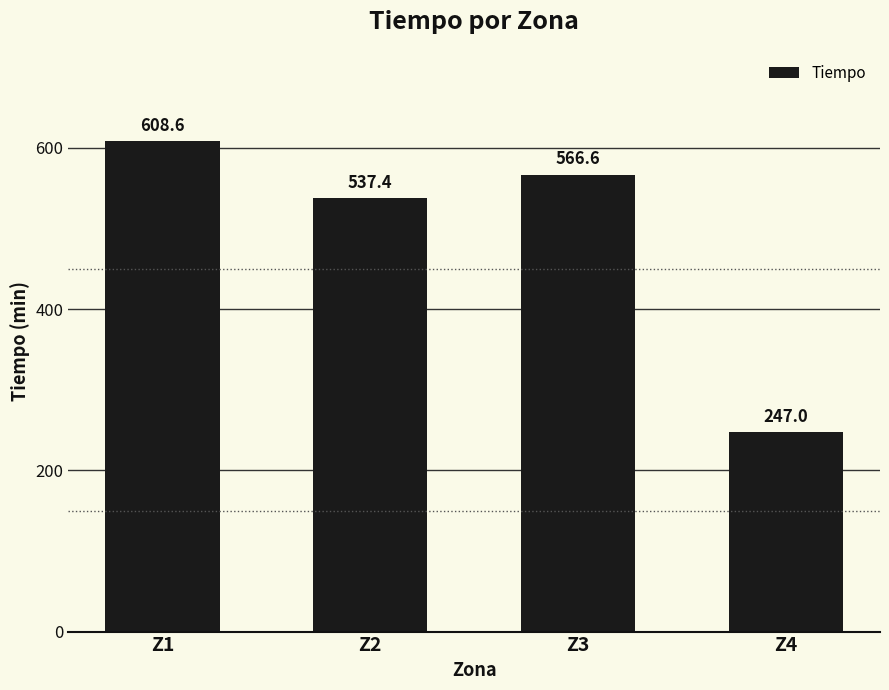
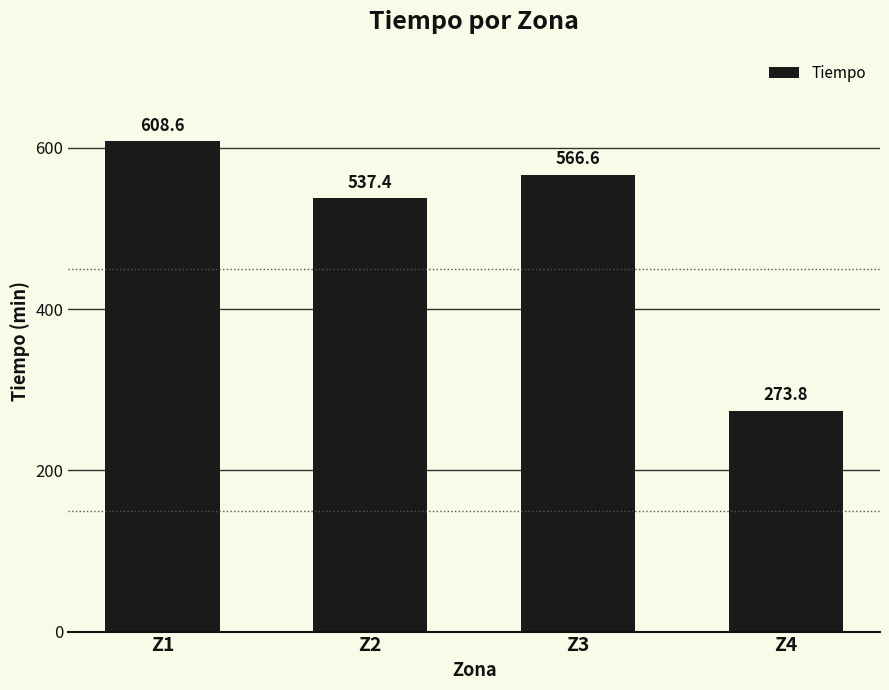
Z4: 247.0 -> 273.8
